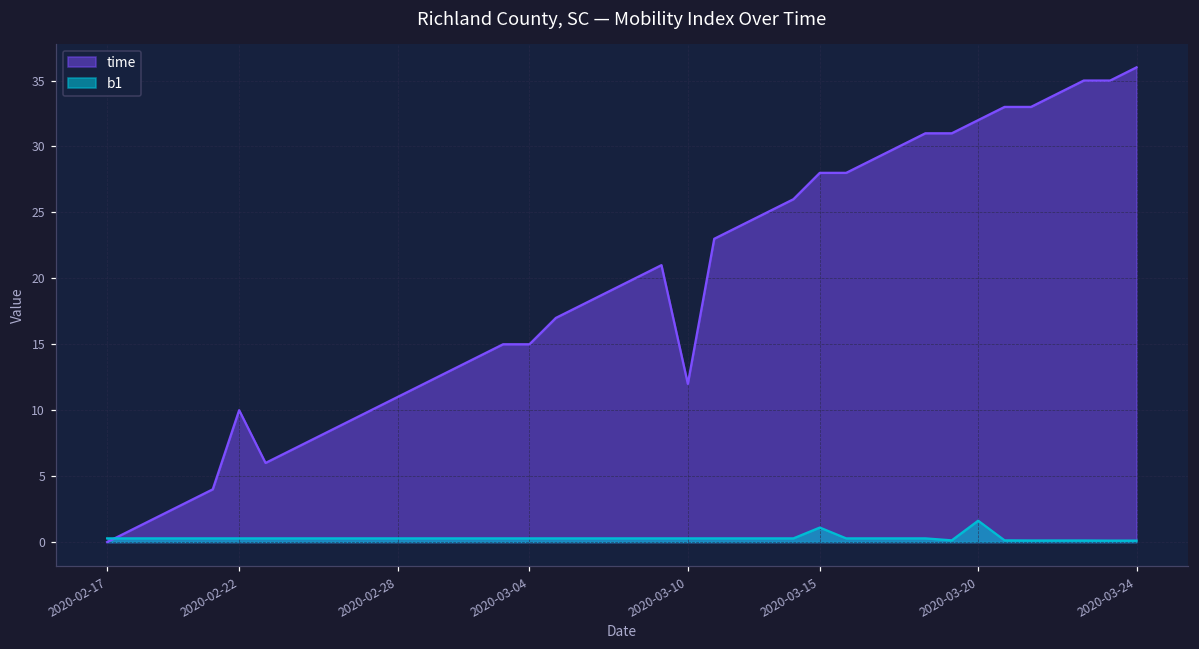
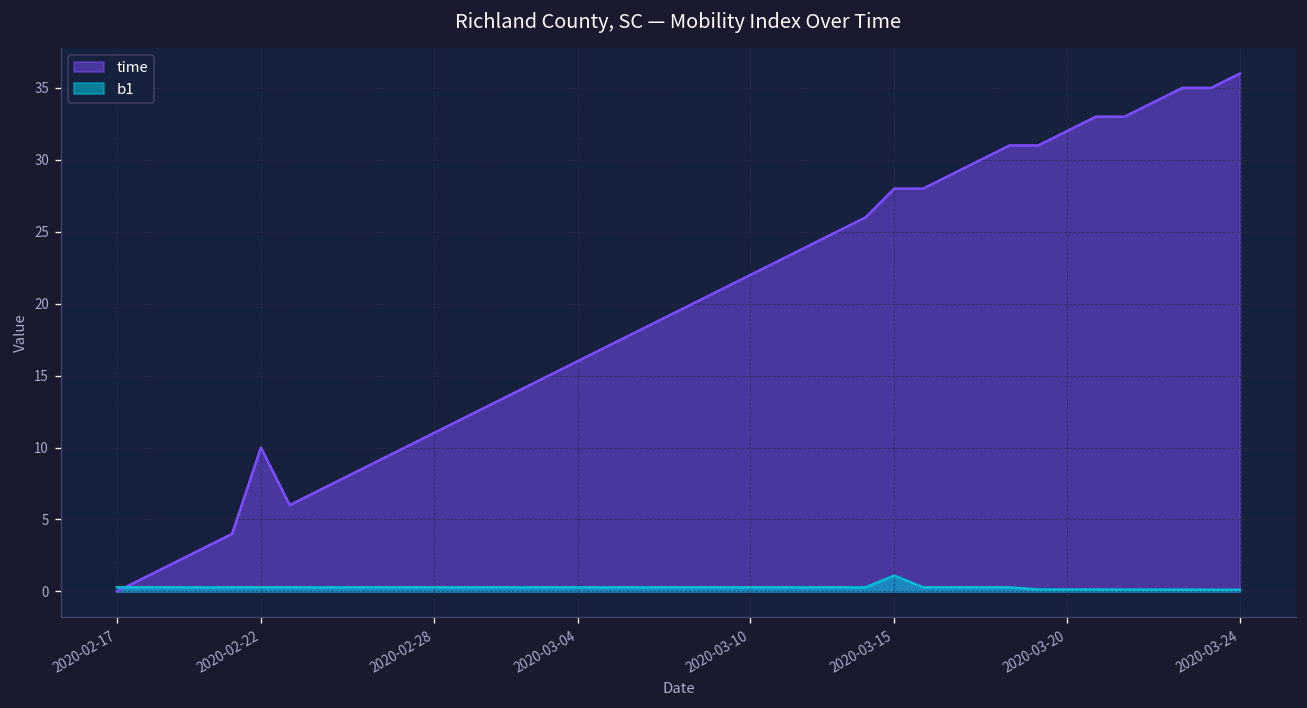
time, 2020-03-04: 15 -> 16
time, 2020-03-10: 12 -> 22
b1, 2020-03-20: 1.6 -> 0.1
